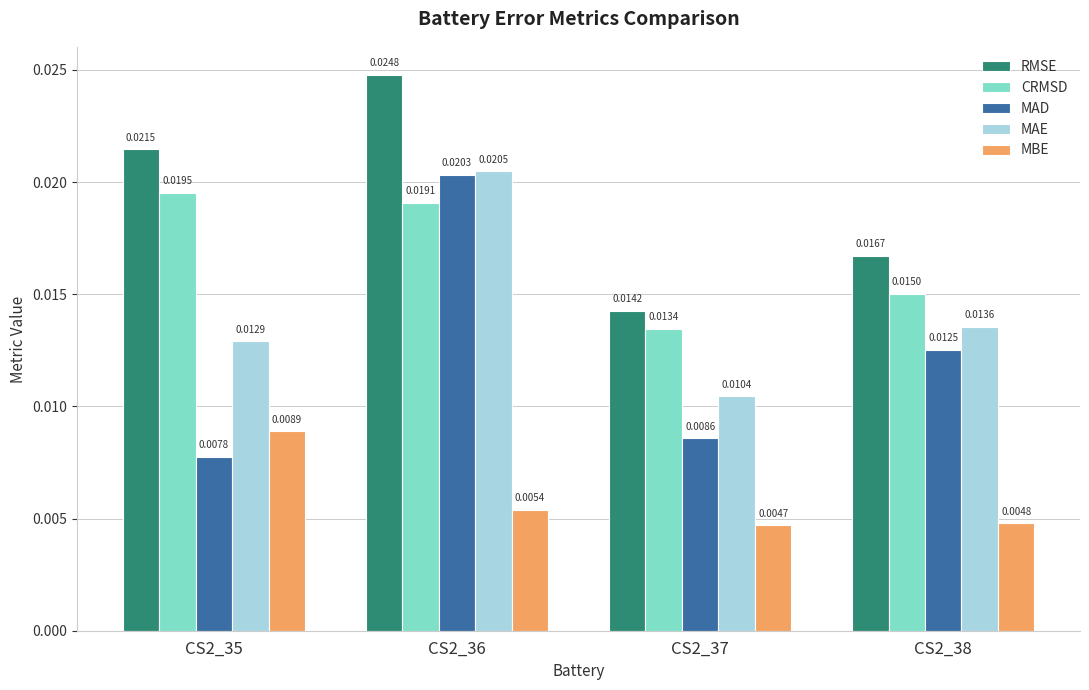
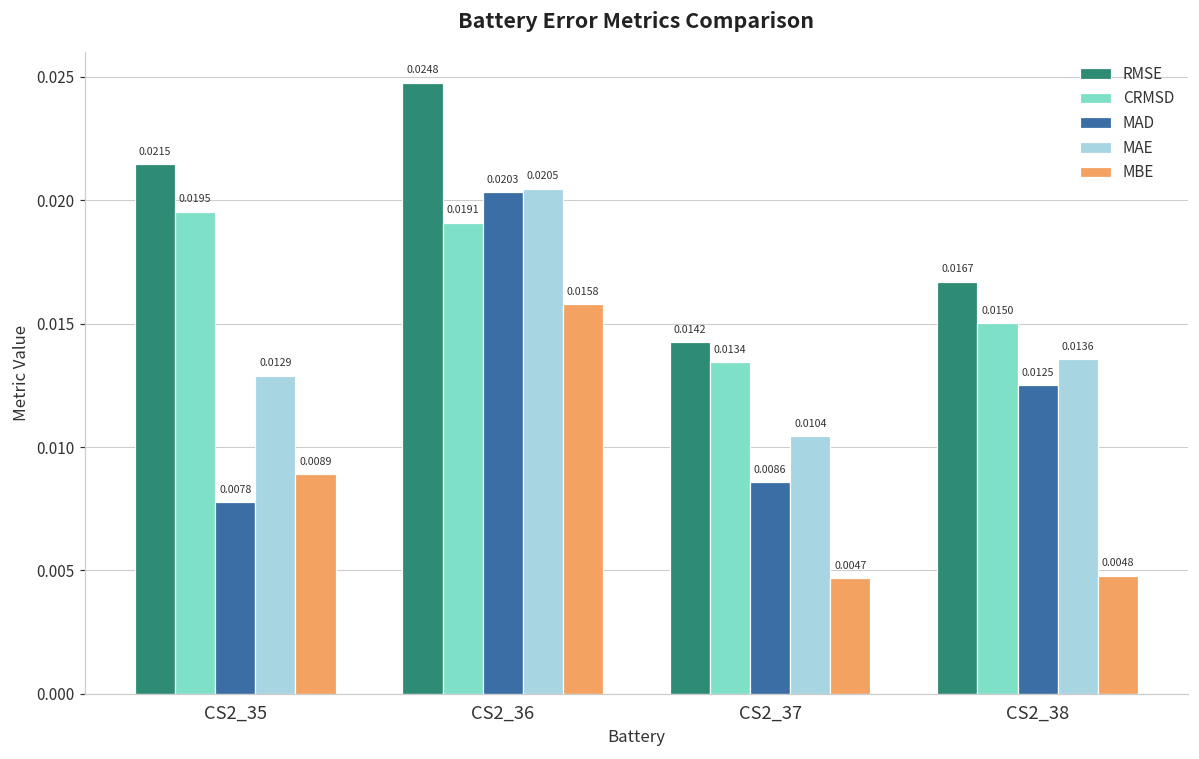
MBE, CS2_36: 0.0054 -> 0.0158
